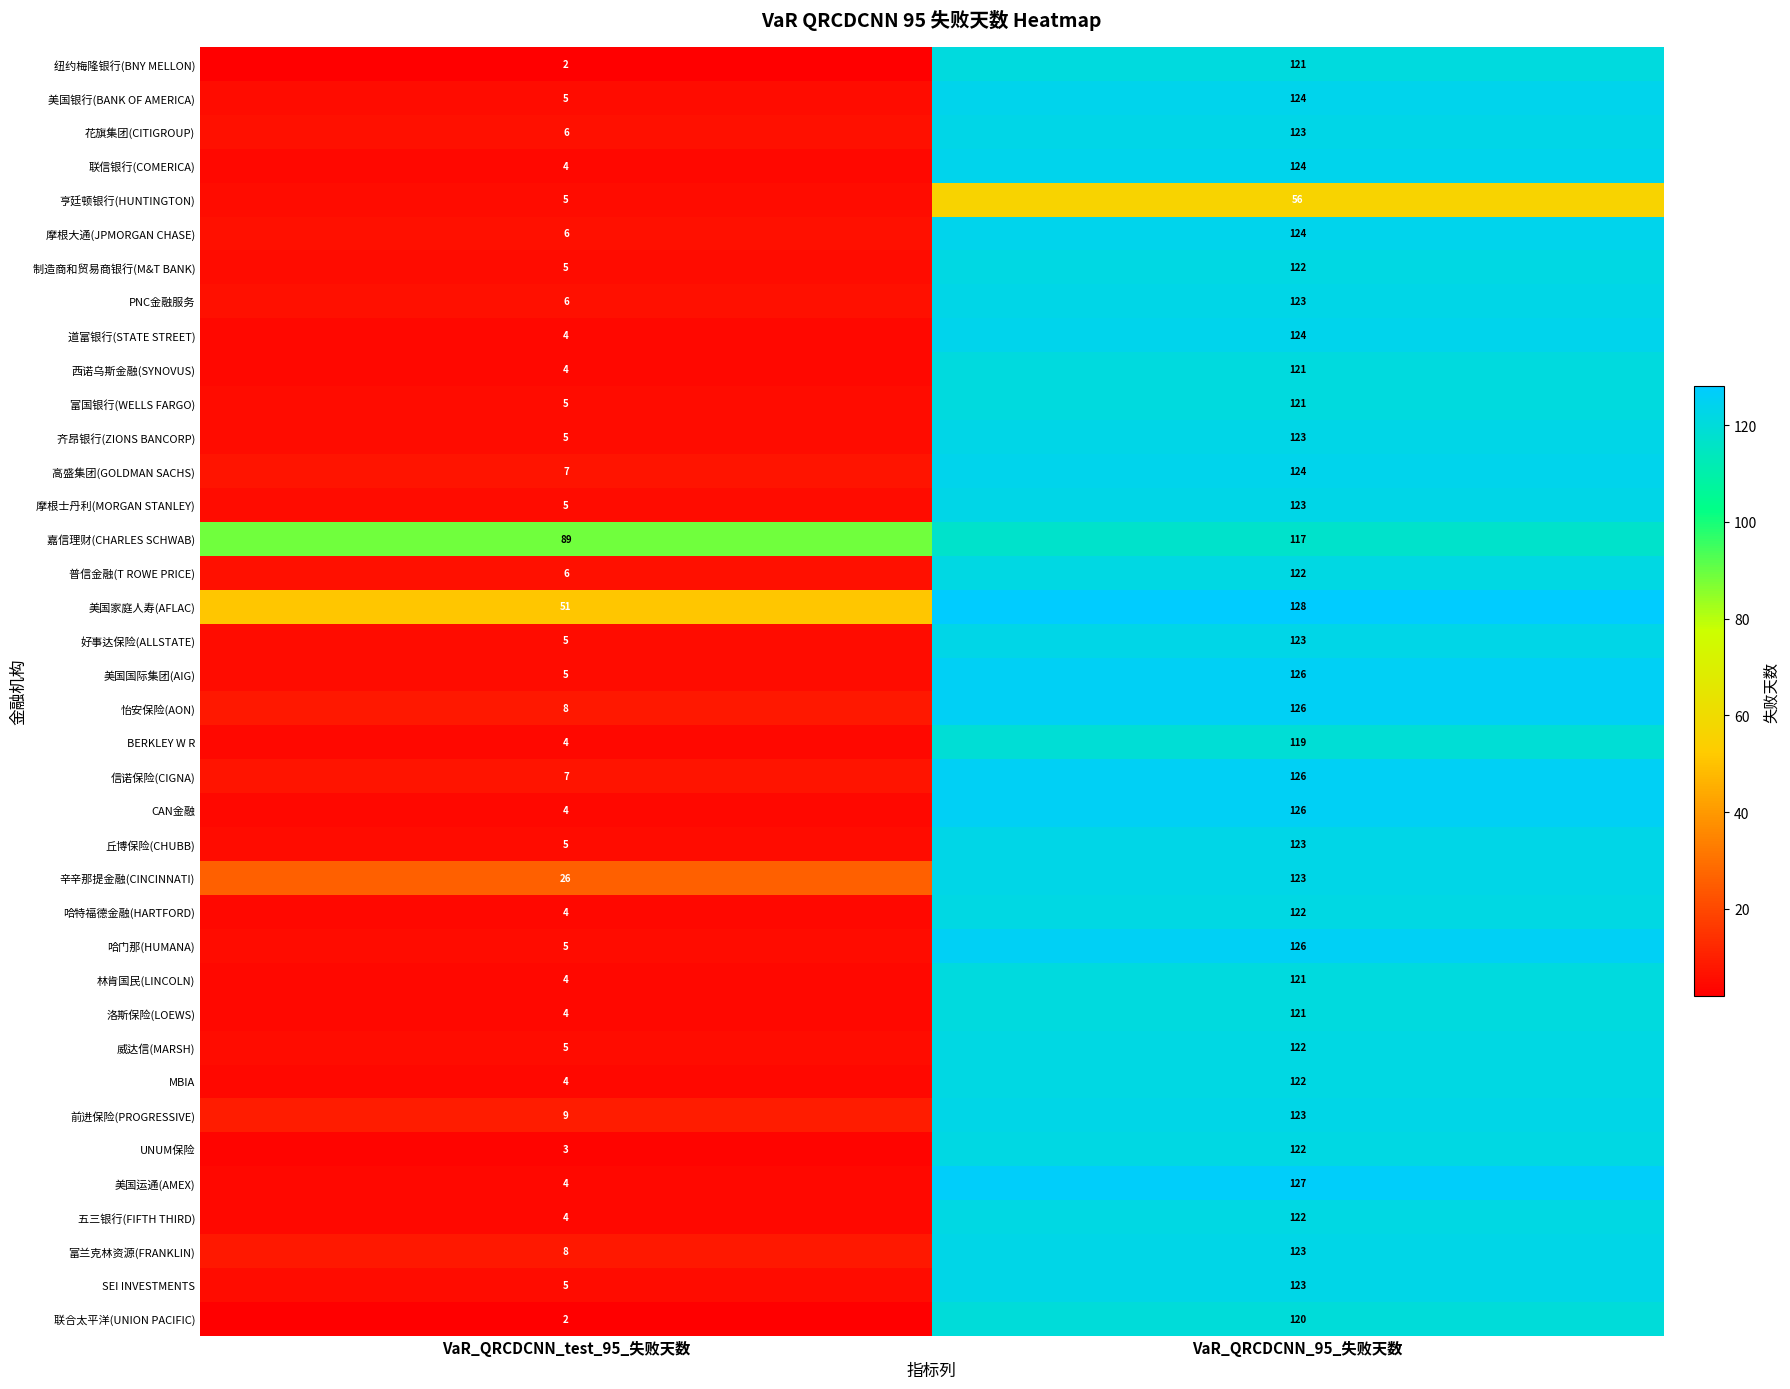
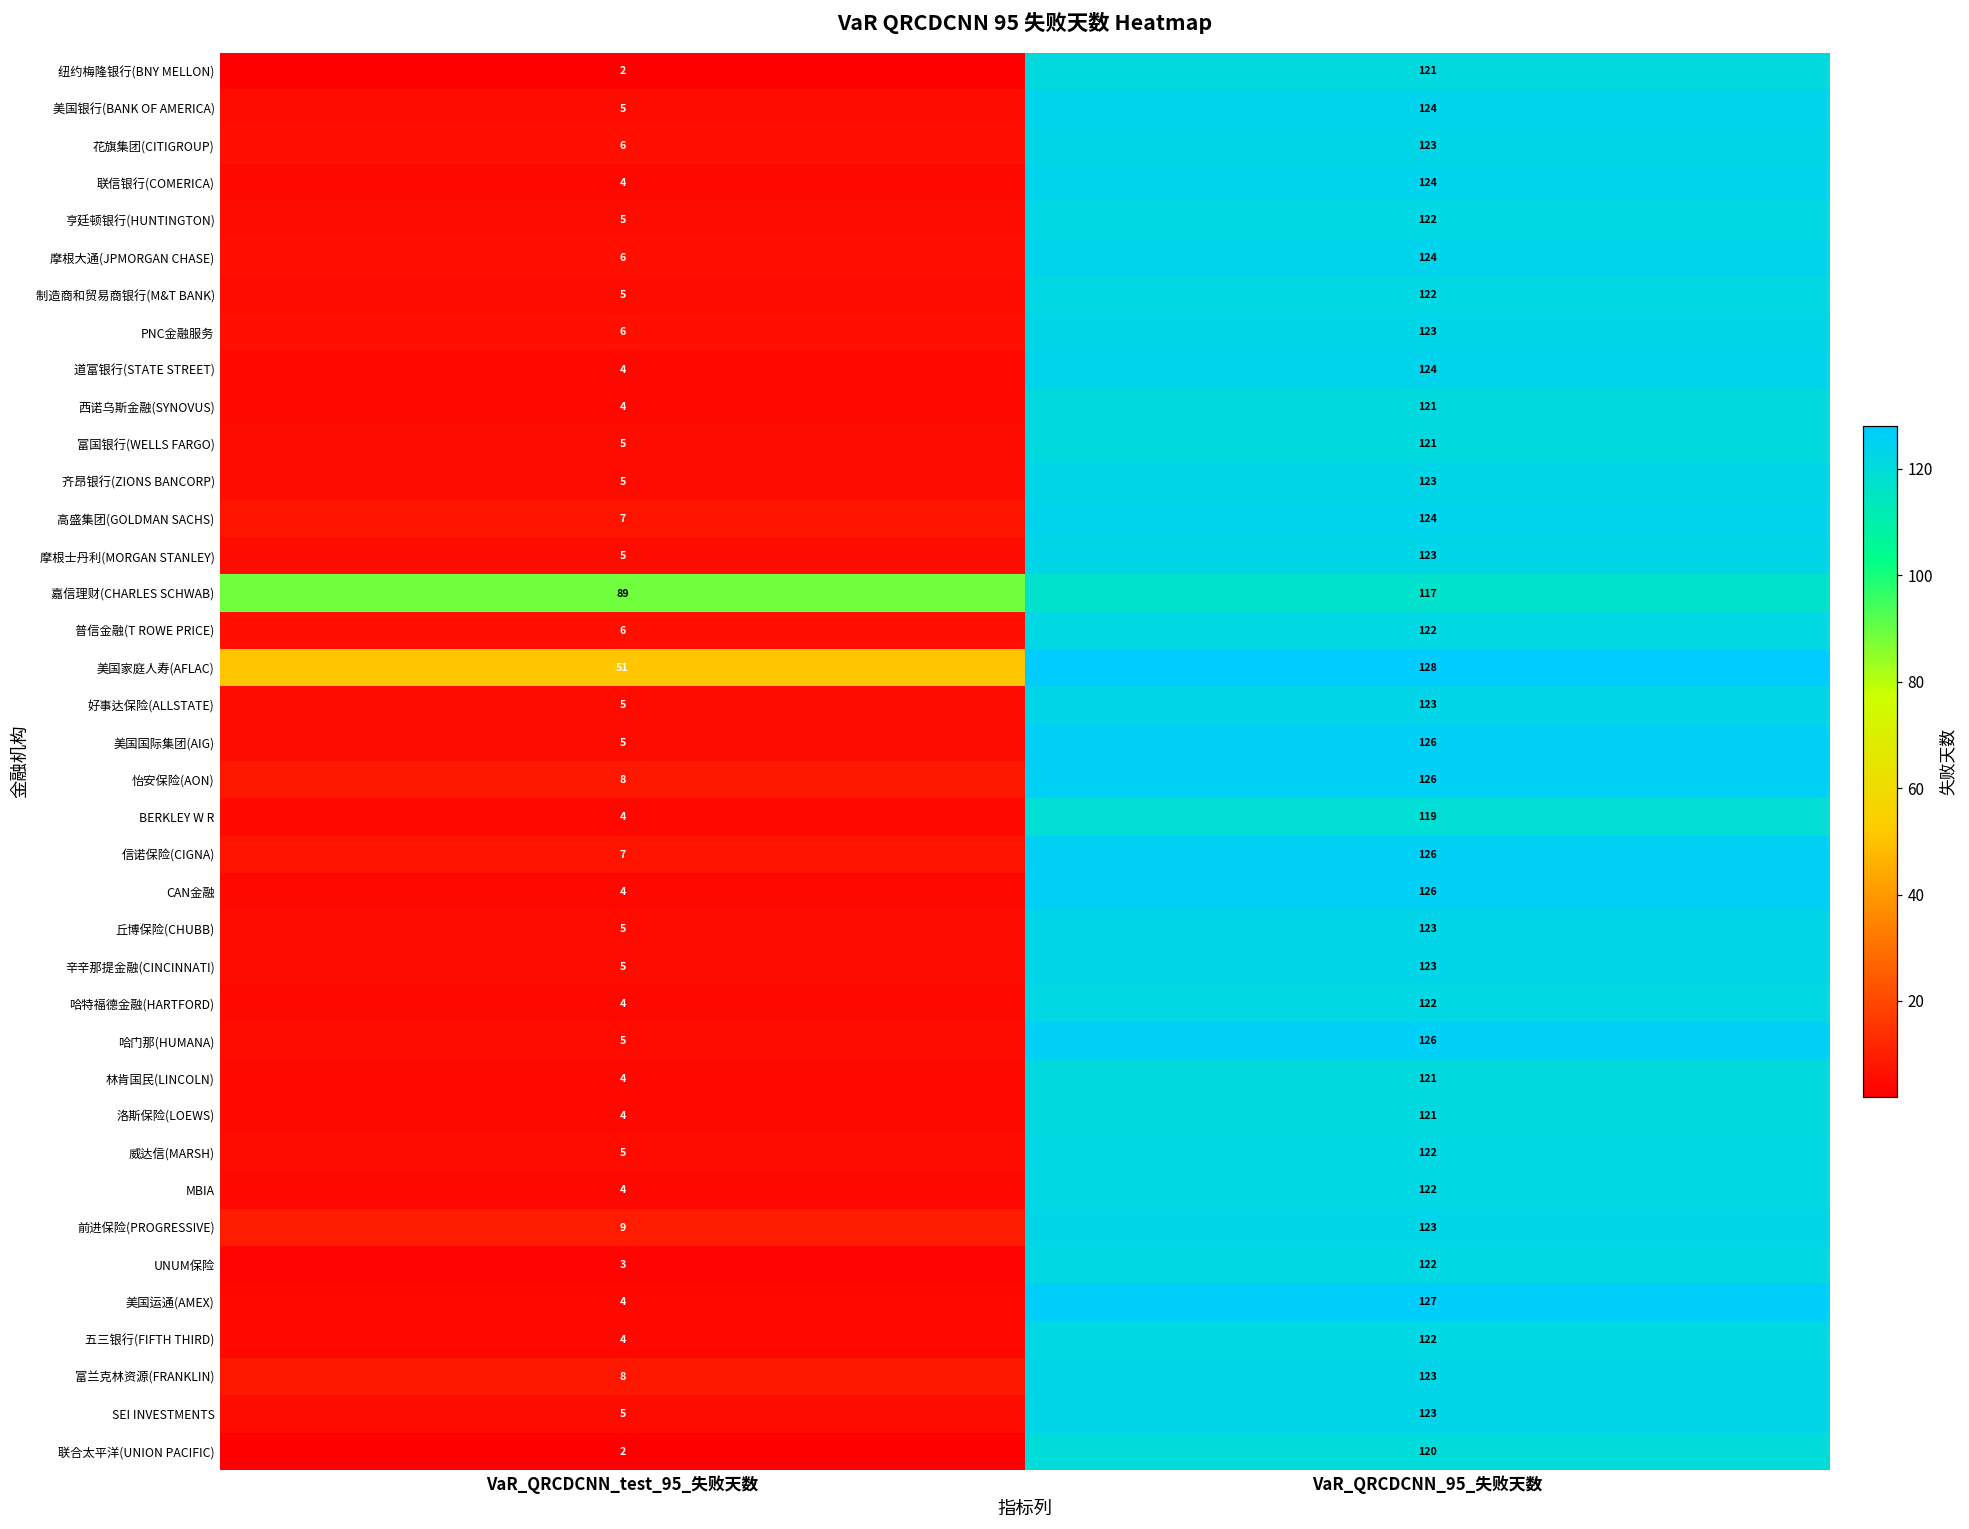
亨廷顿银行(HUNTINGTON), VaR_QRCDCNN_95_失败天数: 56 -> 122
辛辛那提金融(CINCINNATI), VaR_QRCDCNN_test_95_失败天数: 26 -> 5
